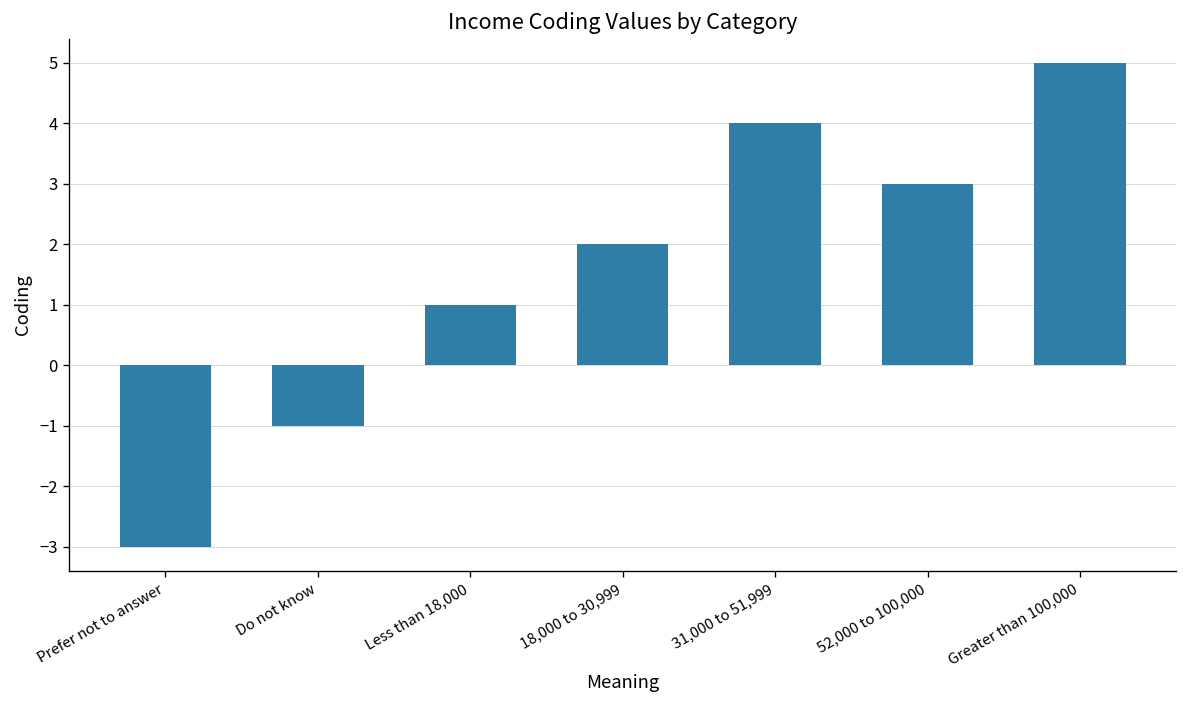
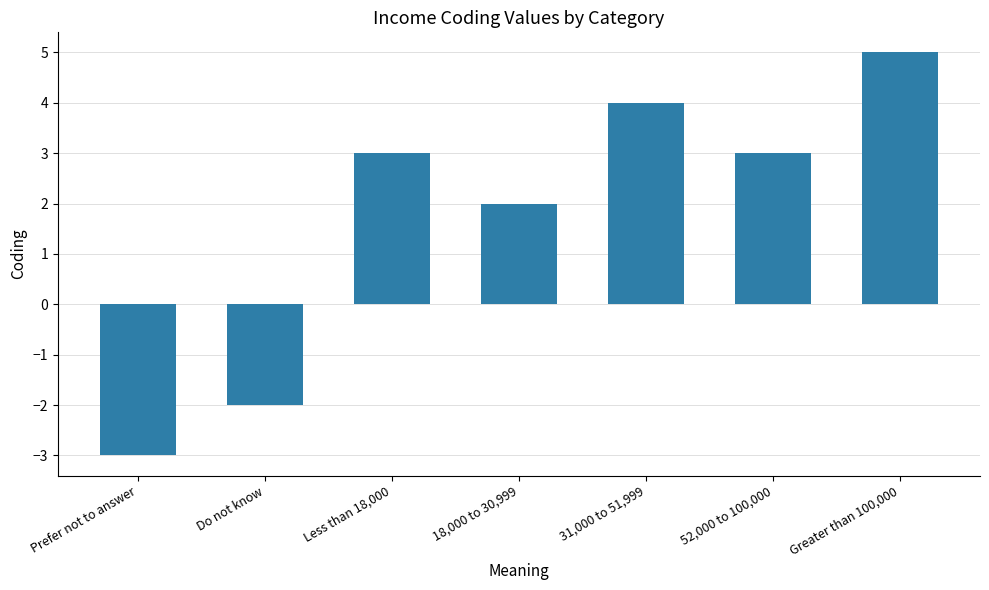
Do not know: -1 -> -2
Less than 18,000: 1 -> 3
